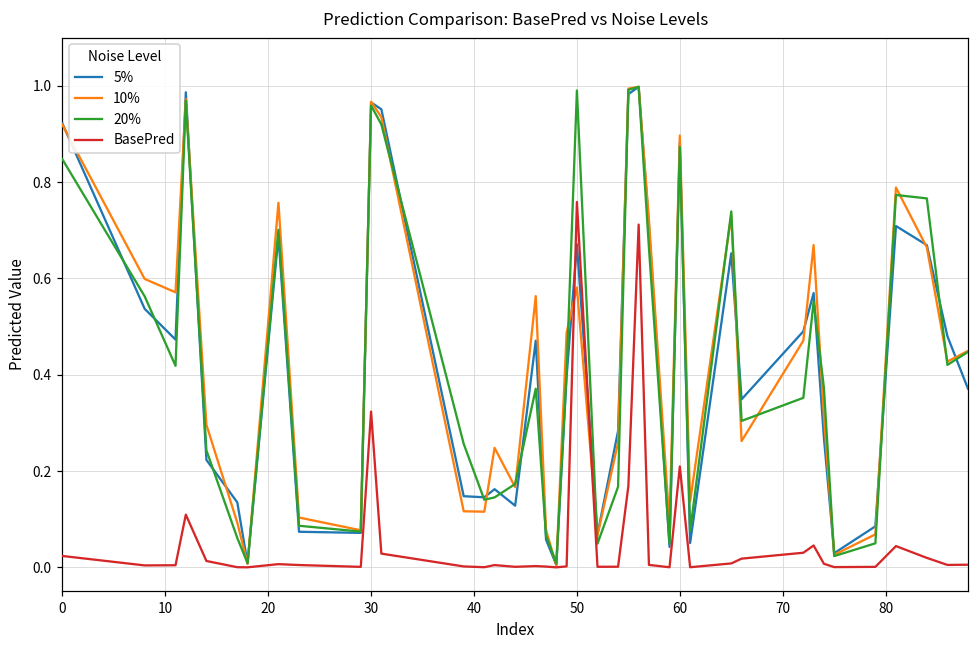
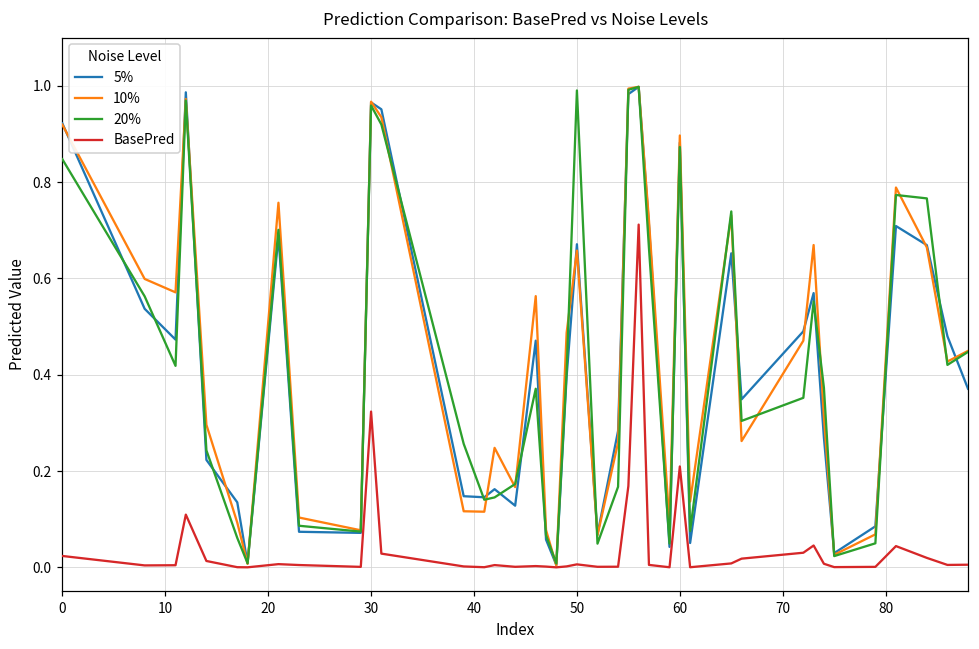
10%, 50: 0.58 -> 0.66
BasePred, 50: 0.76 -> 0.01
